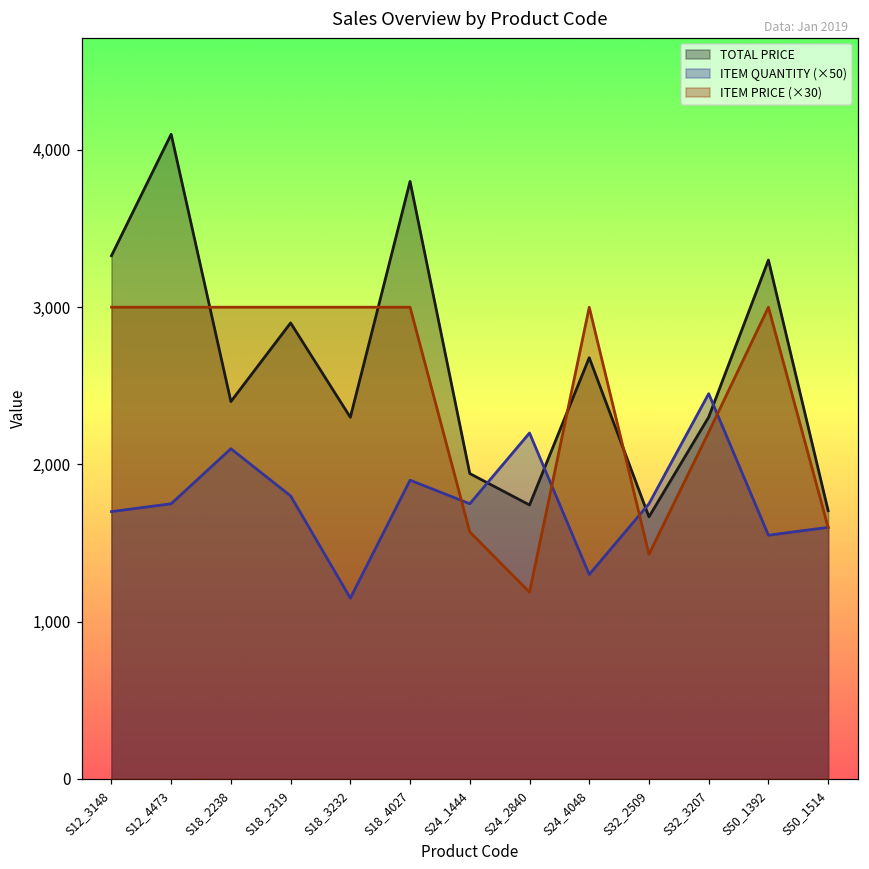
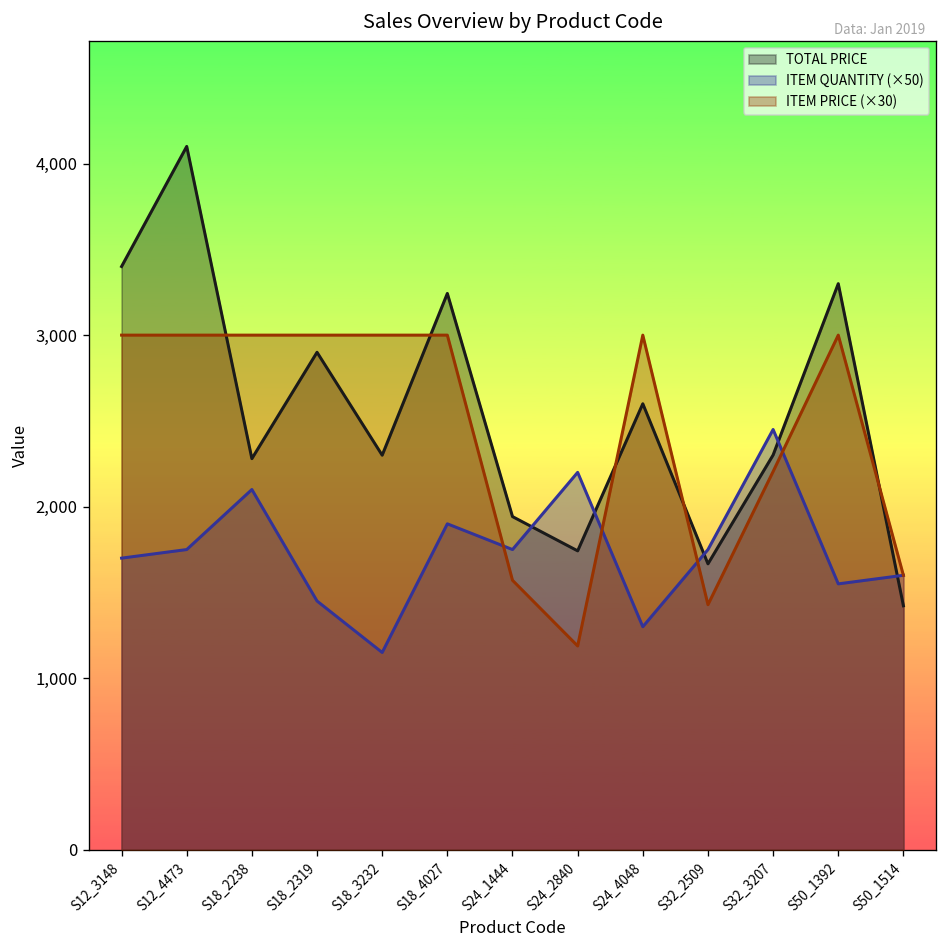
TOTAL PRICE, S12_3148: 3,330 -> 3,400
TOTAL PRICE, S18_2238: 2,400 -> 2,280
ITEM QUANTITY (×50), S18_2319: 1,800 -> 1,450
TOTAL PRICE, S18_4027: 3,800 -> 3,240
TOTAL PRICE, S24_4048: 2,680 -> 2,600
TOTAL PRICE, S50_1514: 1,710 -> 1,420
